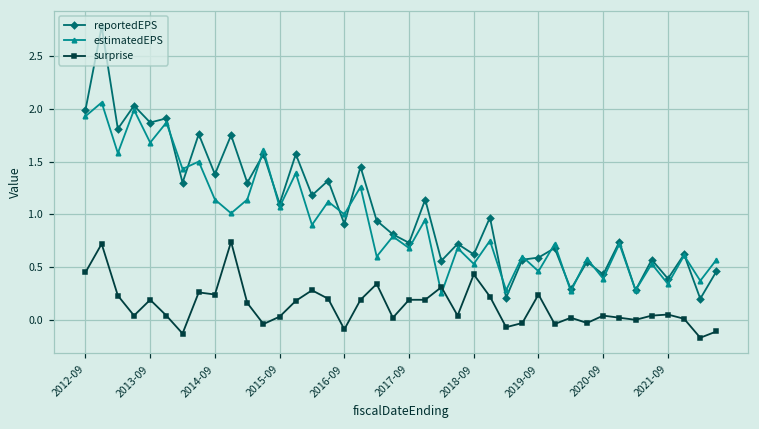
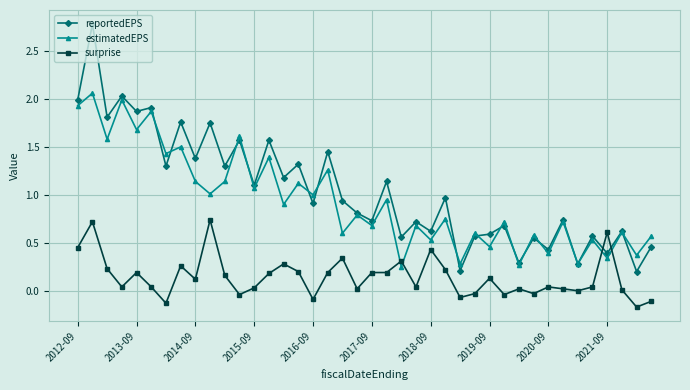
surprise, 2014-09: 0.2 -> 0.1
surprise, 2019-09: 0.2 -> 0.1
surprise, 2021-09: 0.1 -> 0.6
